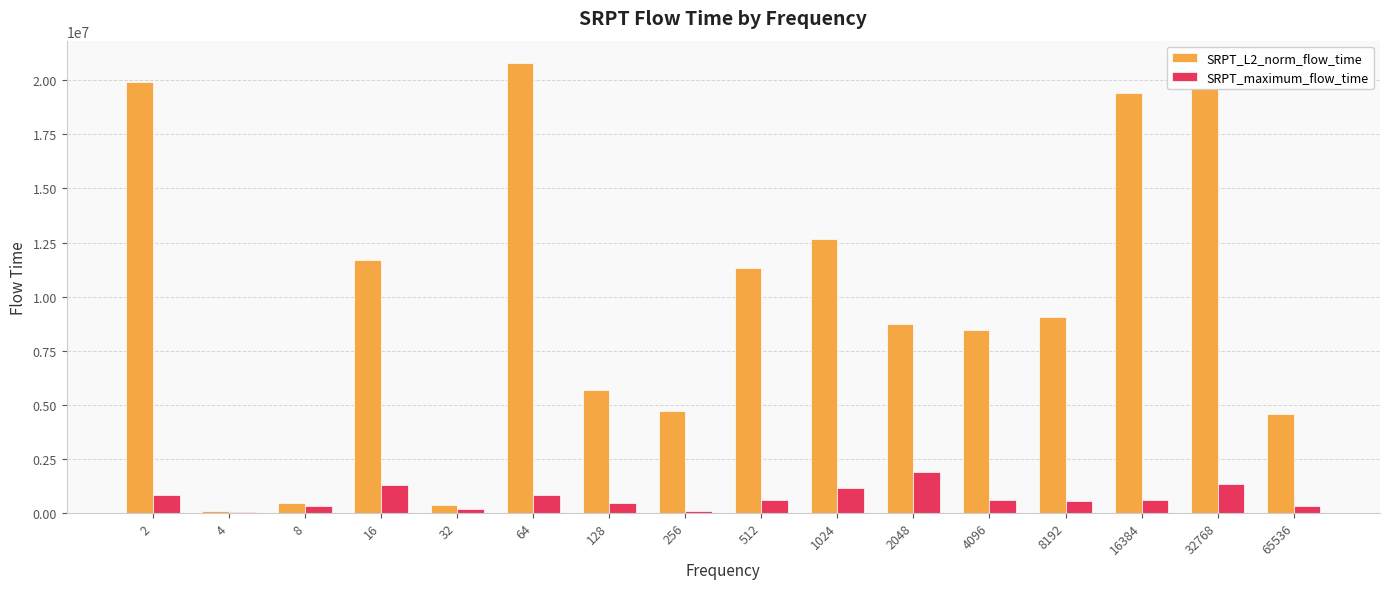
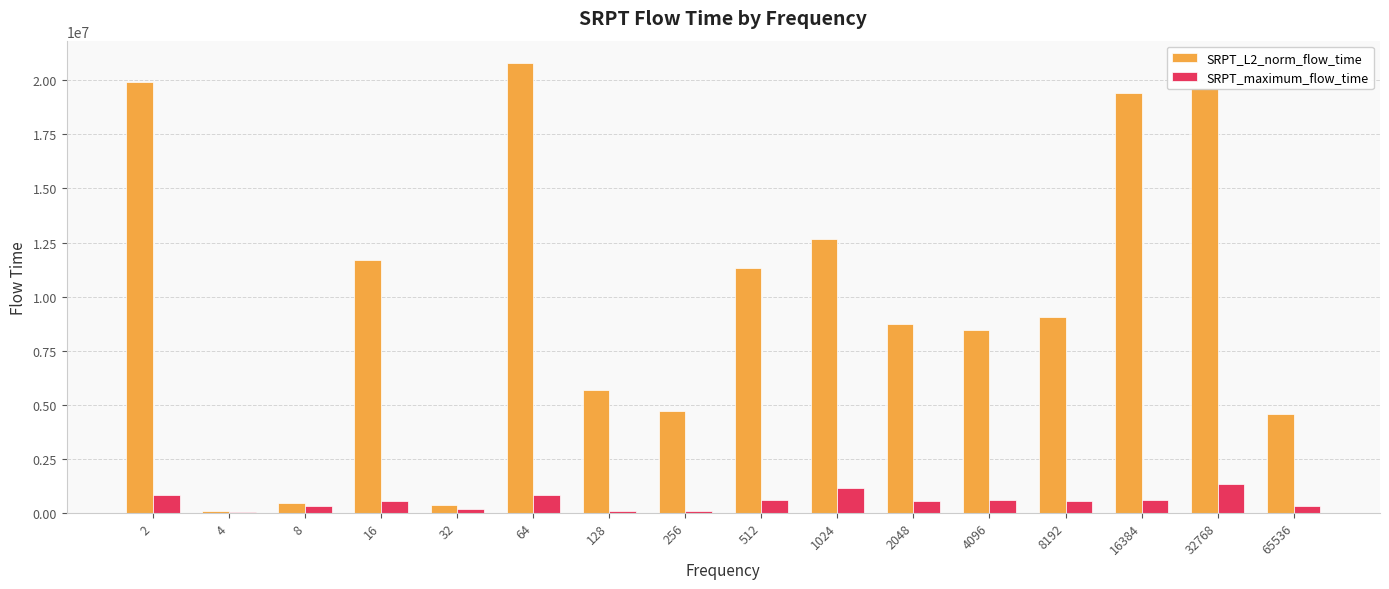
SRPT_maximum_flow_time, 16: 1300000 -> 500000
SRPT_maximum_flow_time, 128: 500000 -> 100000
SRPT_maximum_flow_time, 2048: 1900000 -> 500000
